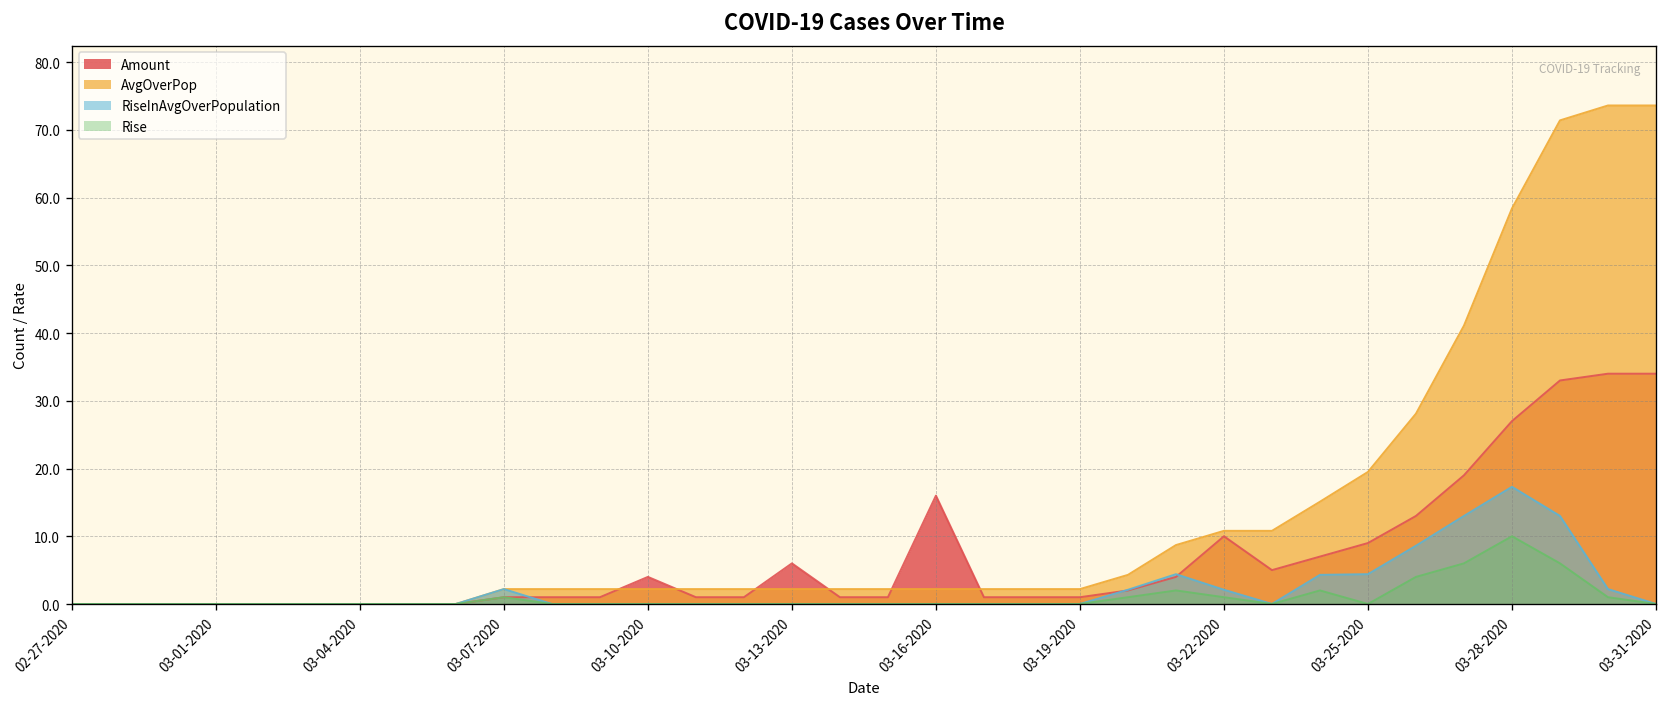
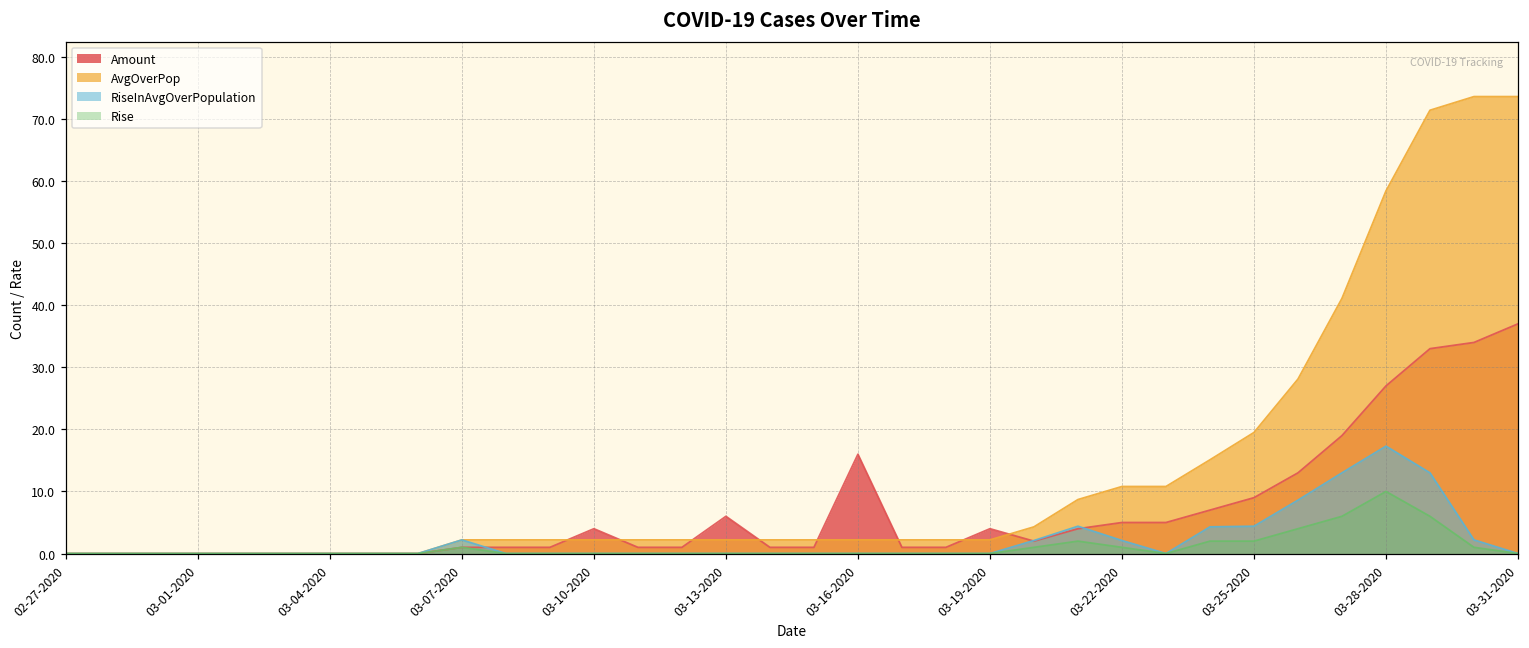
Amount, 03-19-2020: 1 -> 4
Amount, 03-22-2020: 10 -> 5
Rise, 03-25-2020: 0 -> 2
Amount, 03-31-2020: 34 -> 37
